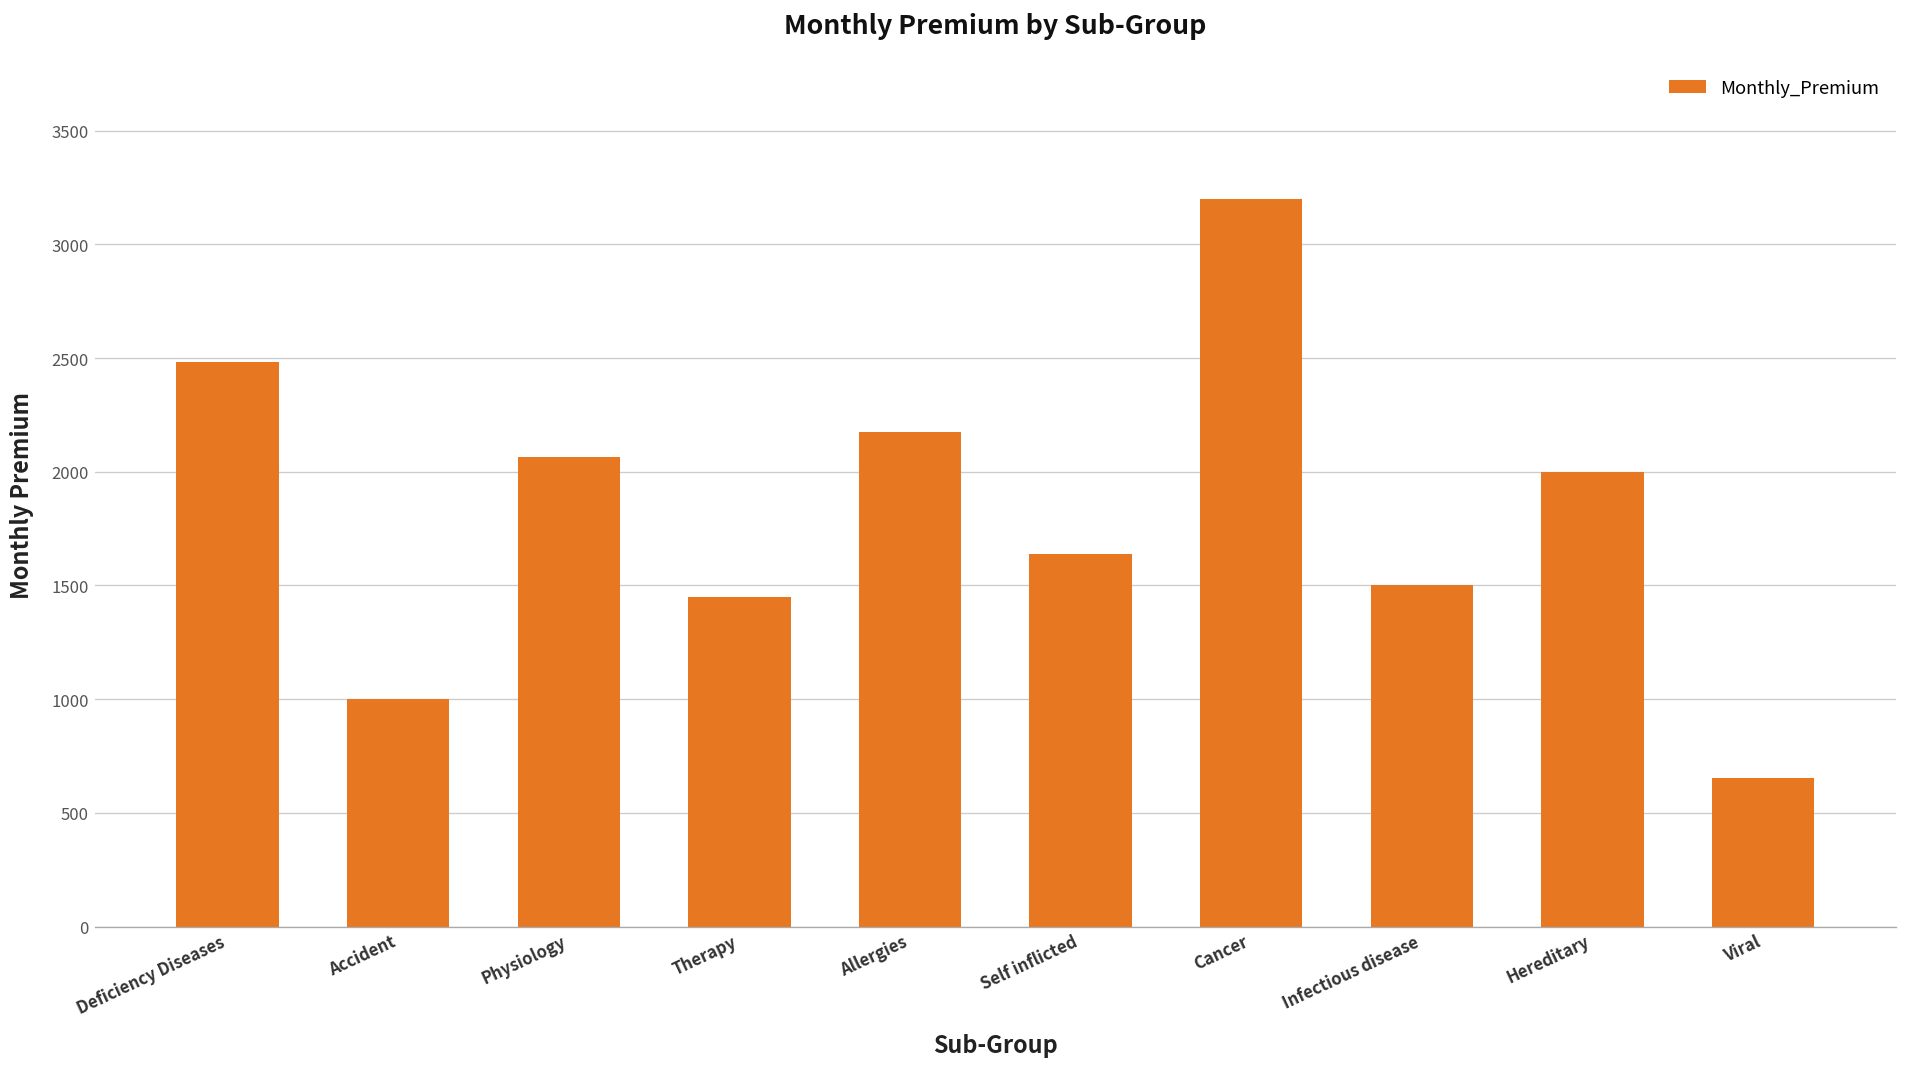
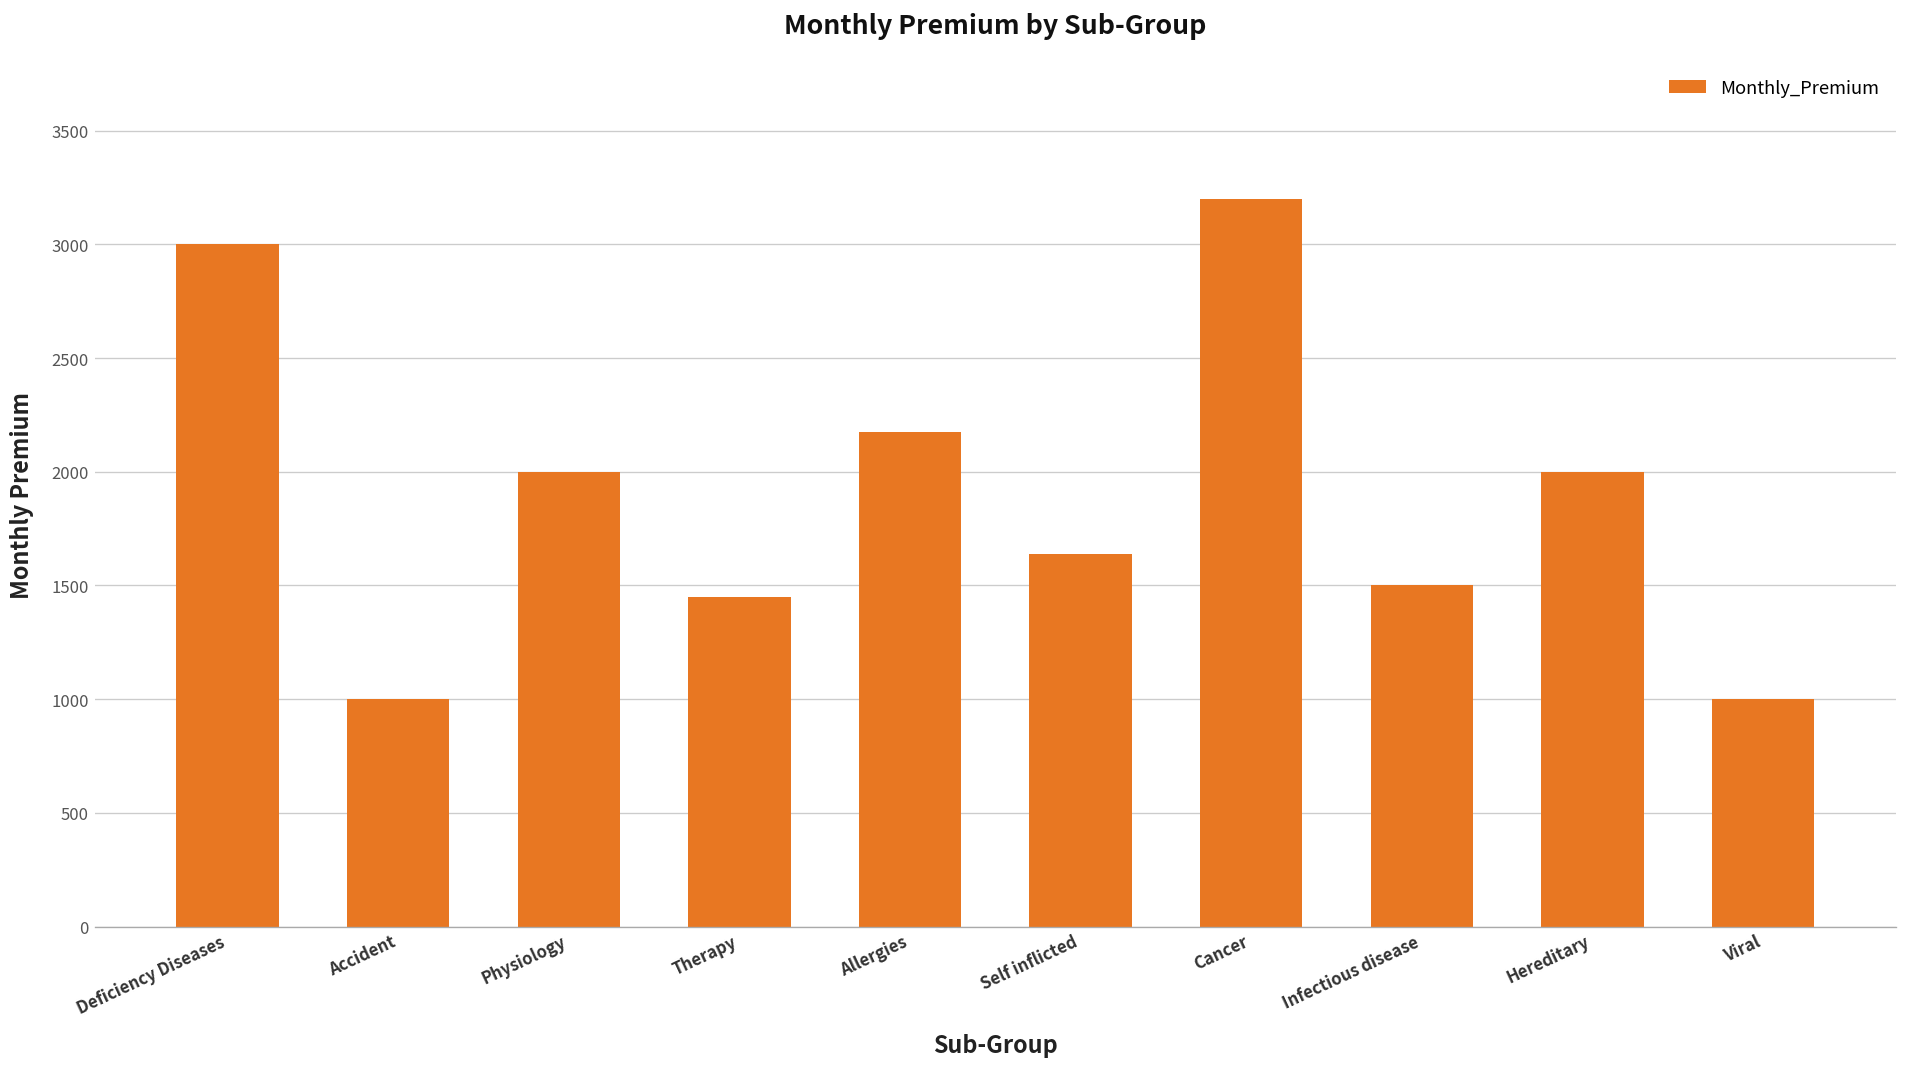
Deficiency Diseases: 2490 -> 3000
Physiology: 2070 -> 2000
Viral: 650 -> 1000
